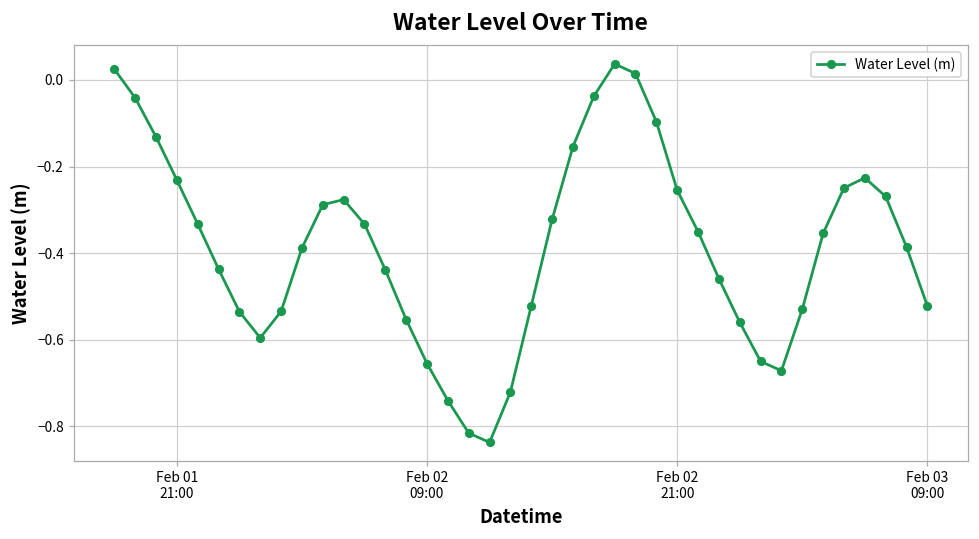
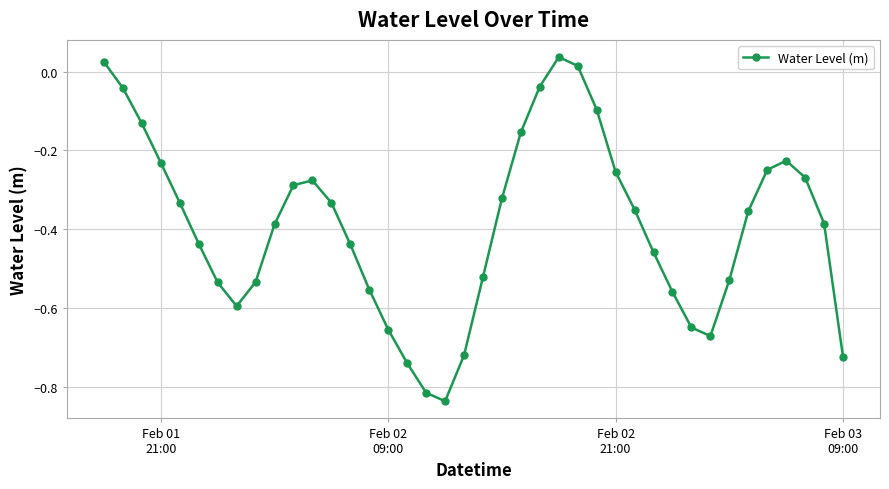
Feb 03 09:00: -0.52 -> -0.72
